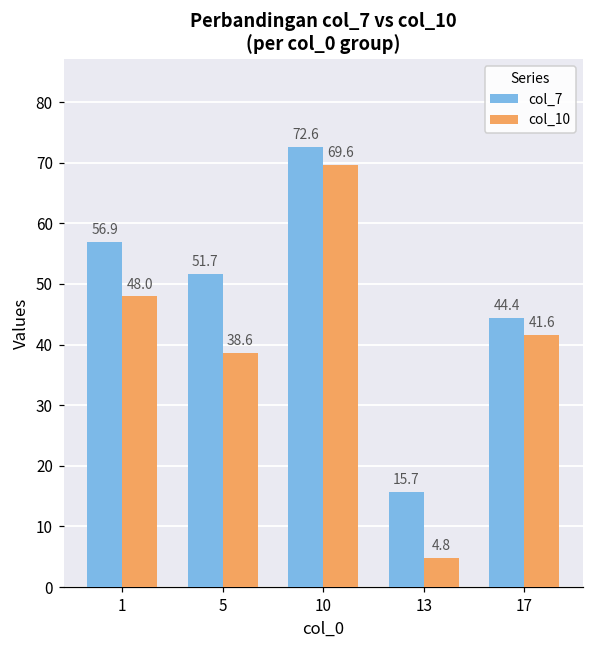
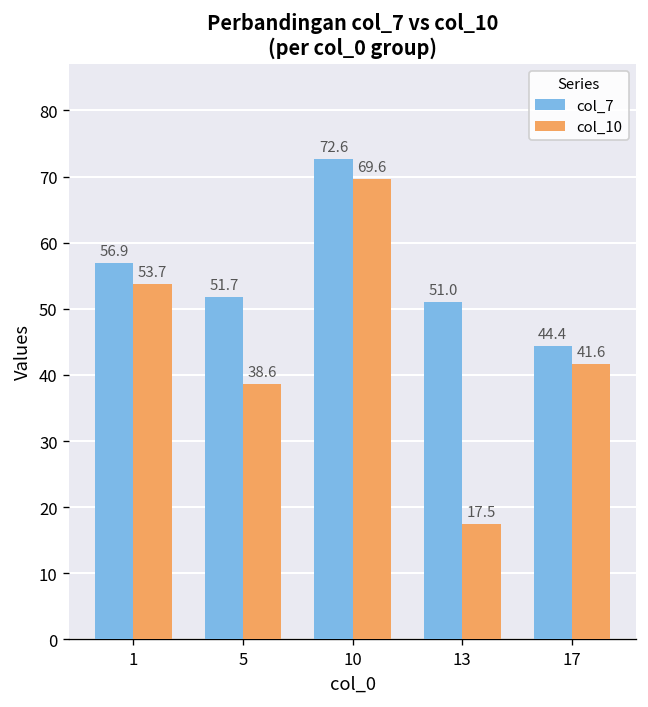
col_10, 1: 48.0 -> 53.7
col_7, 13: 15.7 -> 51.0
col_10, 13: 4.8 -> 17.5
